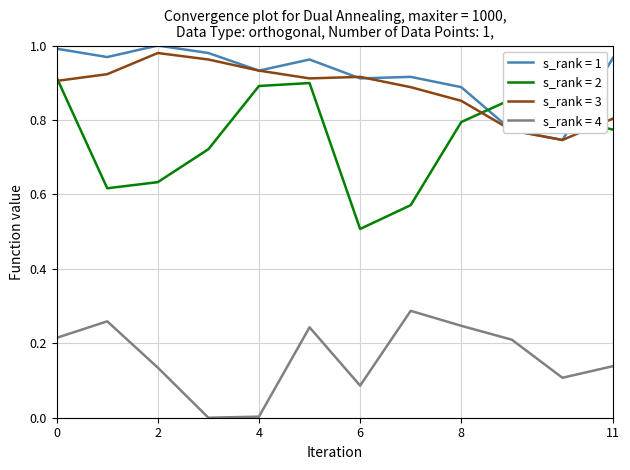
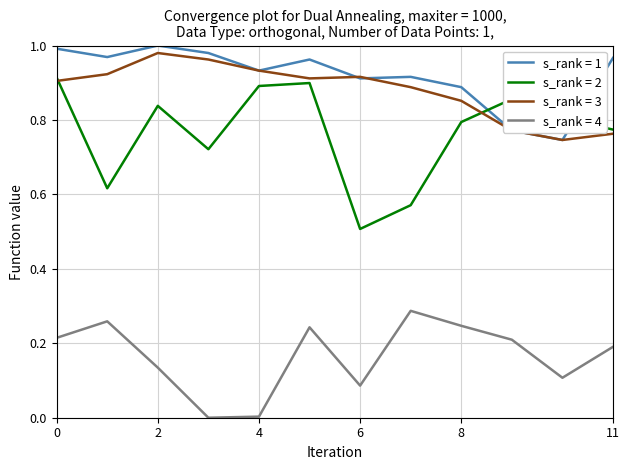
s_rank = 2, 2: 0.63 -> 0.84
s_rank = 3, 11: 0.80 -> 0.76
s_rank = 4, 11: 0.14 -> 0.19
